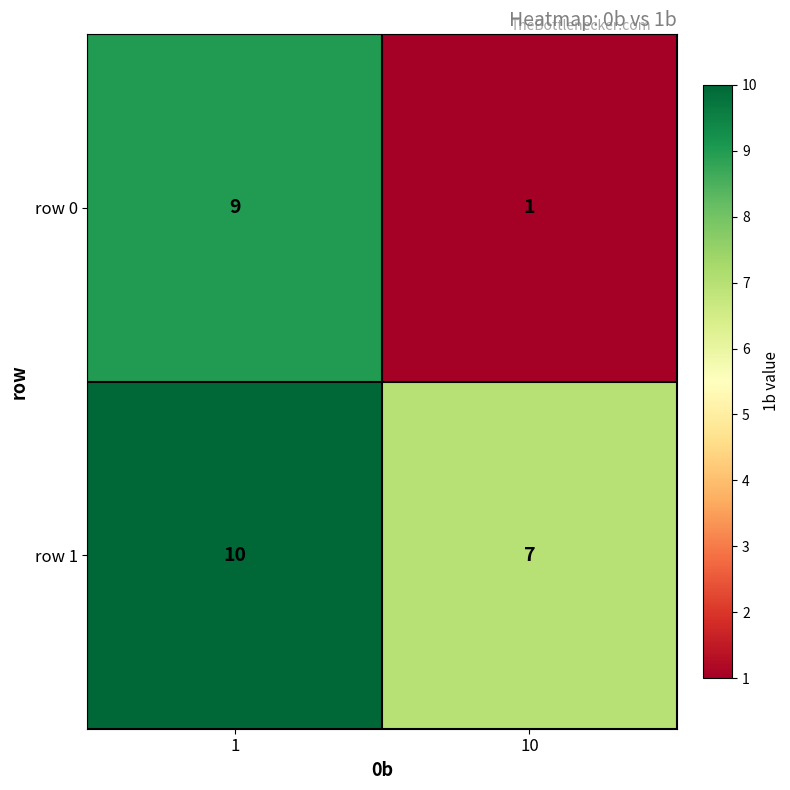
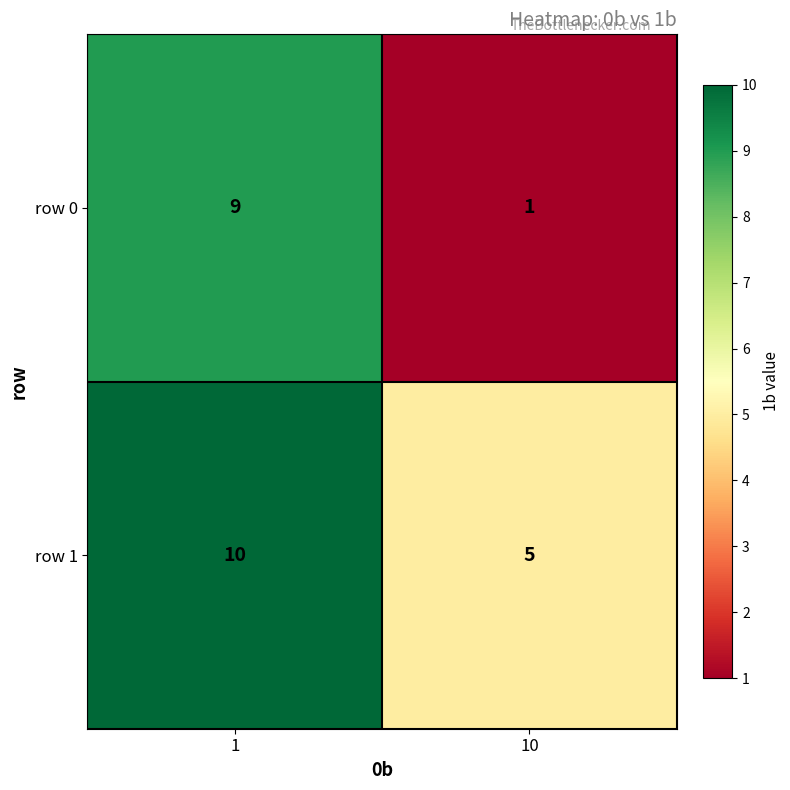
row 1, 10: 7 -> 5
